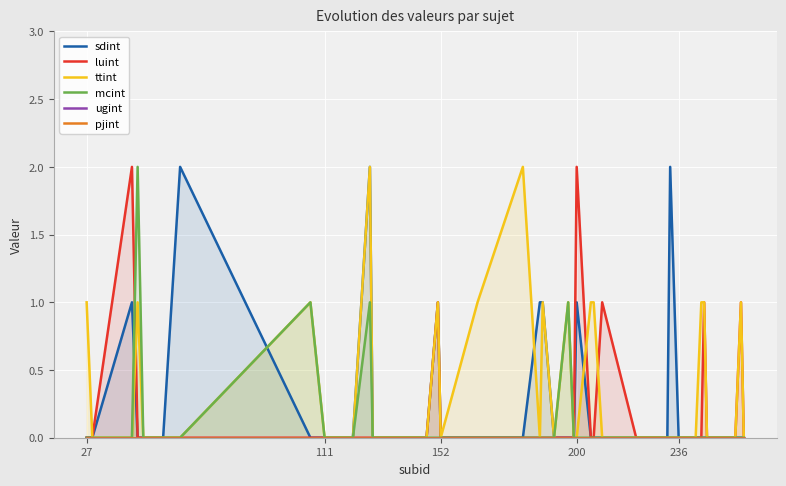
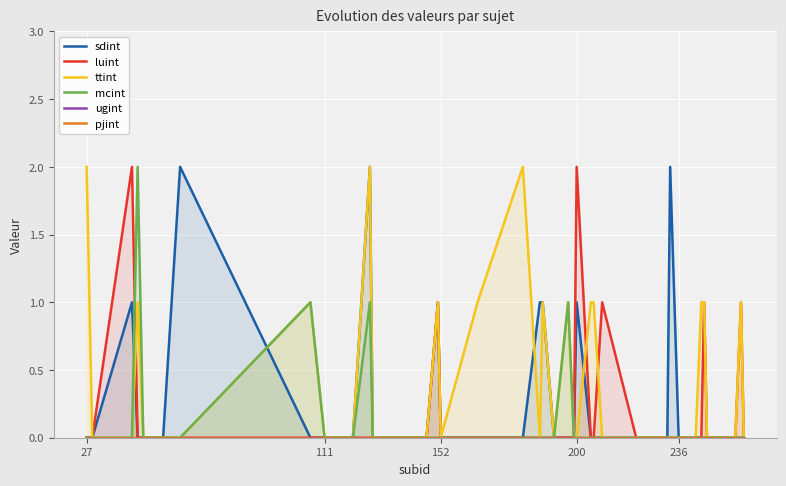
ttint, 27: 1 -> 2
